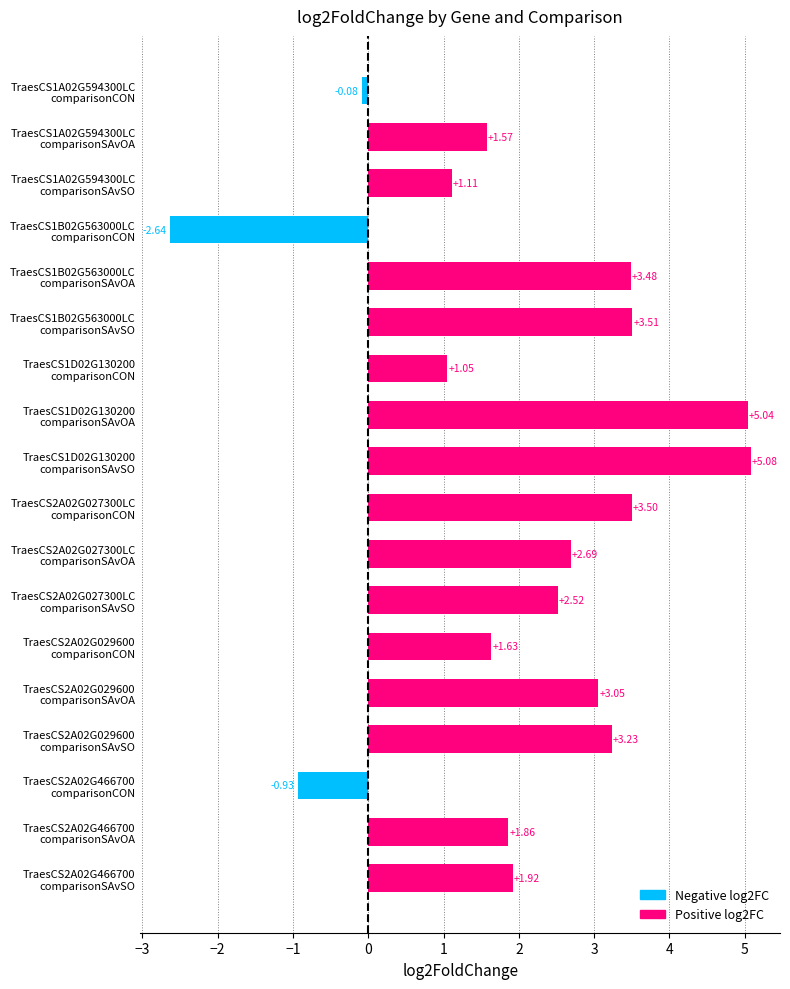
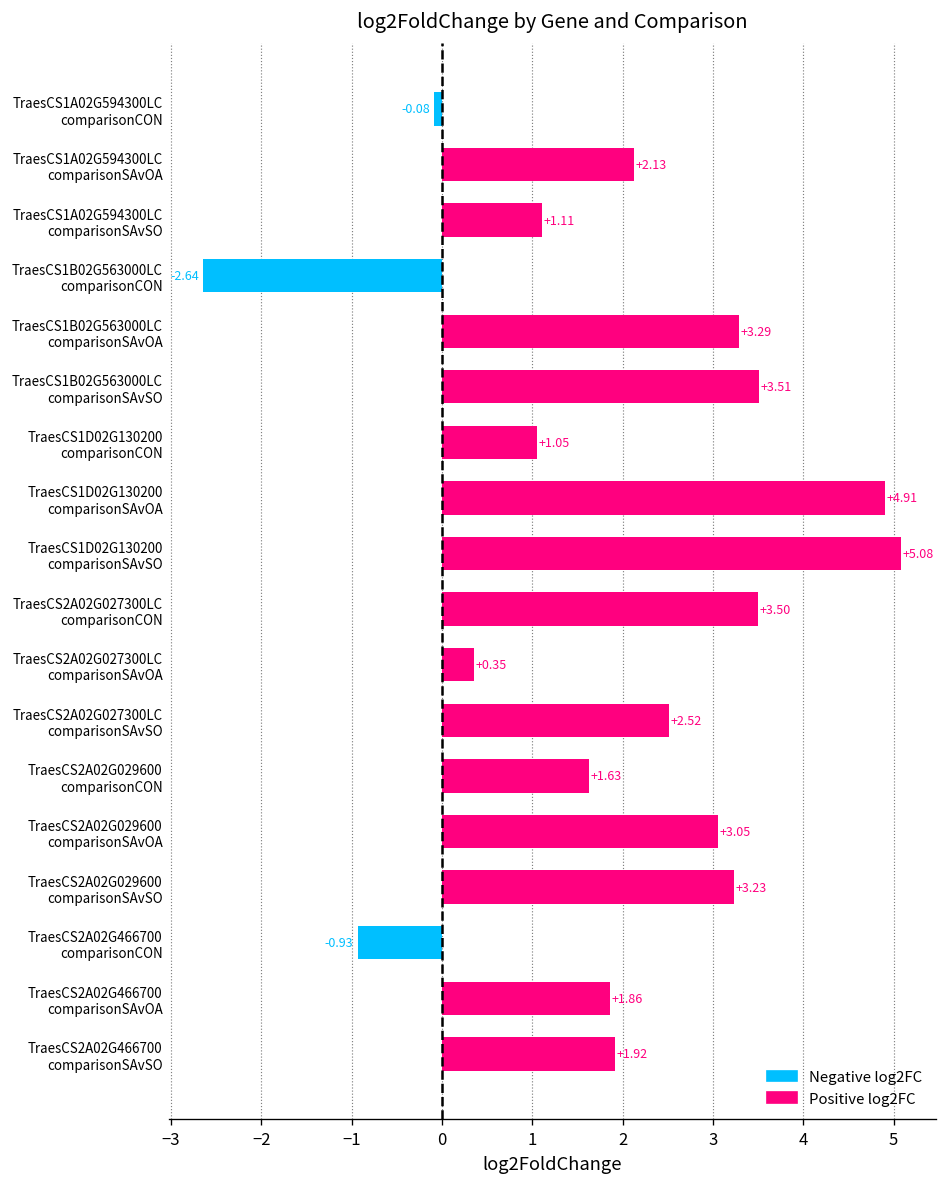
TraesCS1A02G594300LC comparisonSAvOA: +1.57 -> +2.13
TraesCS1B02G563000LC comparisonSAvOA: +3.48 -> +3.29
TraesCS1D02G130200 comparisonSAvOA: +5.04 -> +4.91
TraesCS2A02G027300LC comparisonSAvOA: +2.69 -> +0.35
